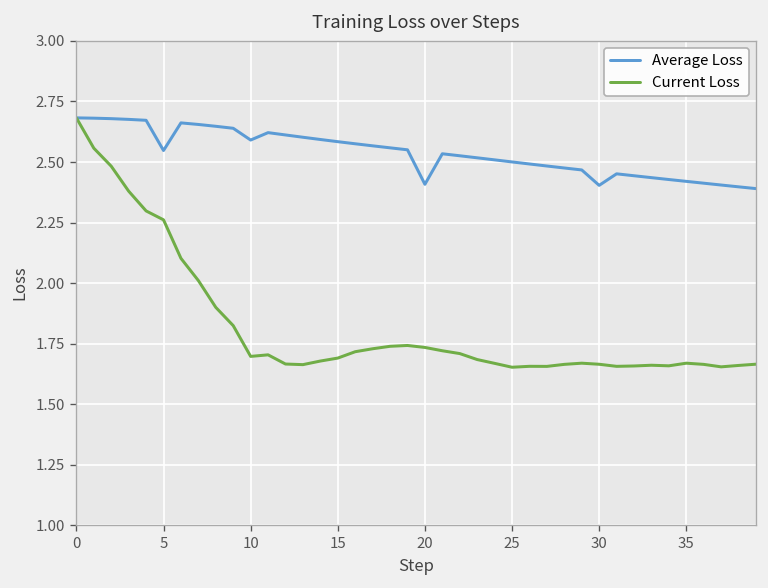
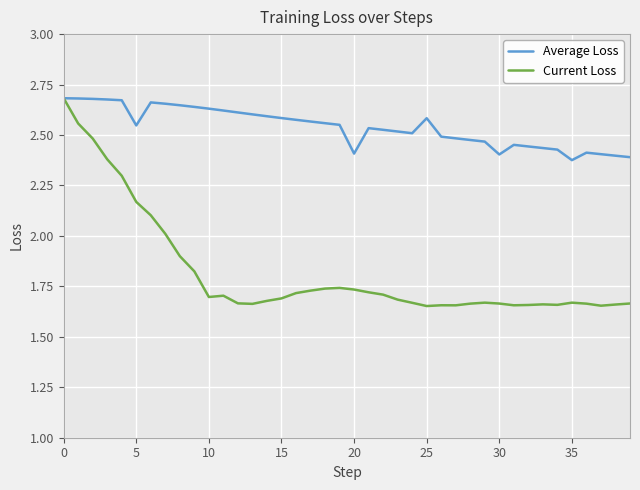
Current Loss, 5: 2.26 -> 2.17
Average Loss, 10: 2.59 -> 2.63
Average Loss, 25: 2.50 -> 2.58
Average Loss, 35: 2.42 -> 2.38
